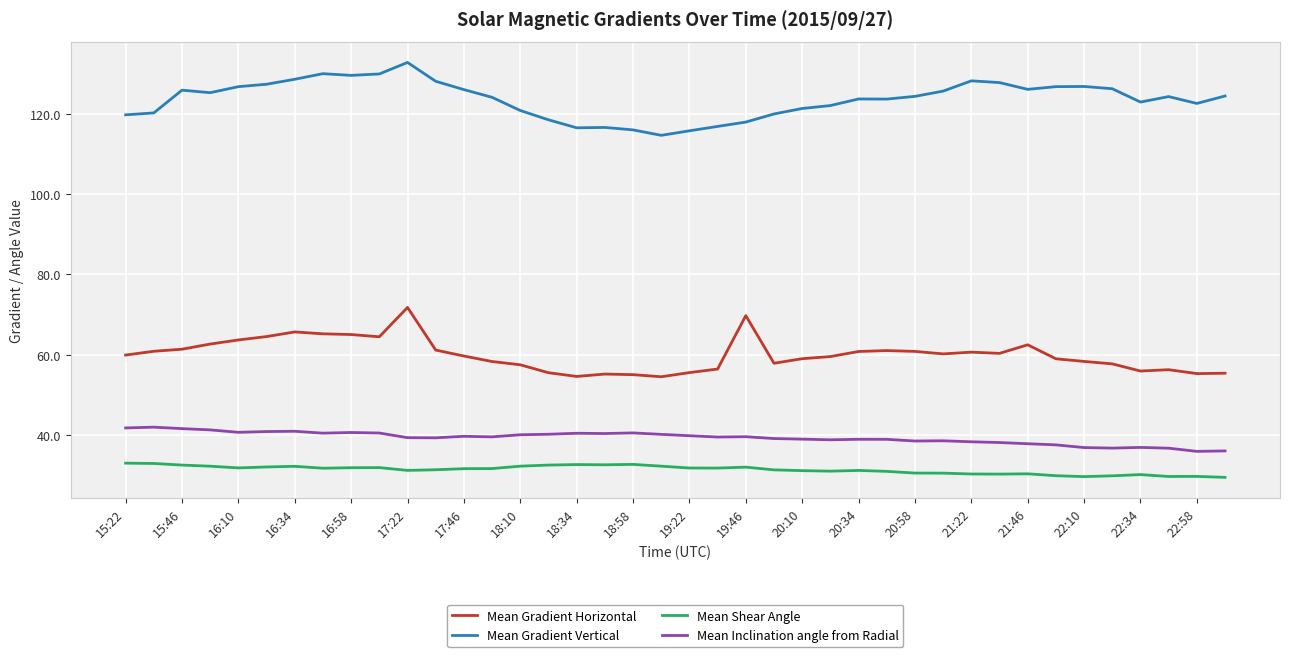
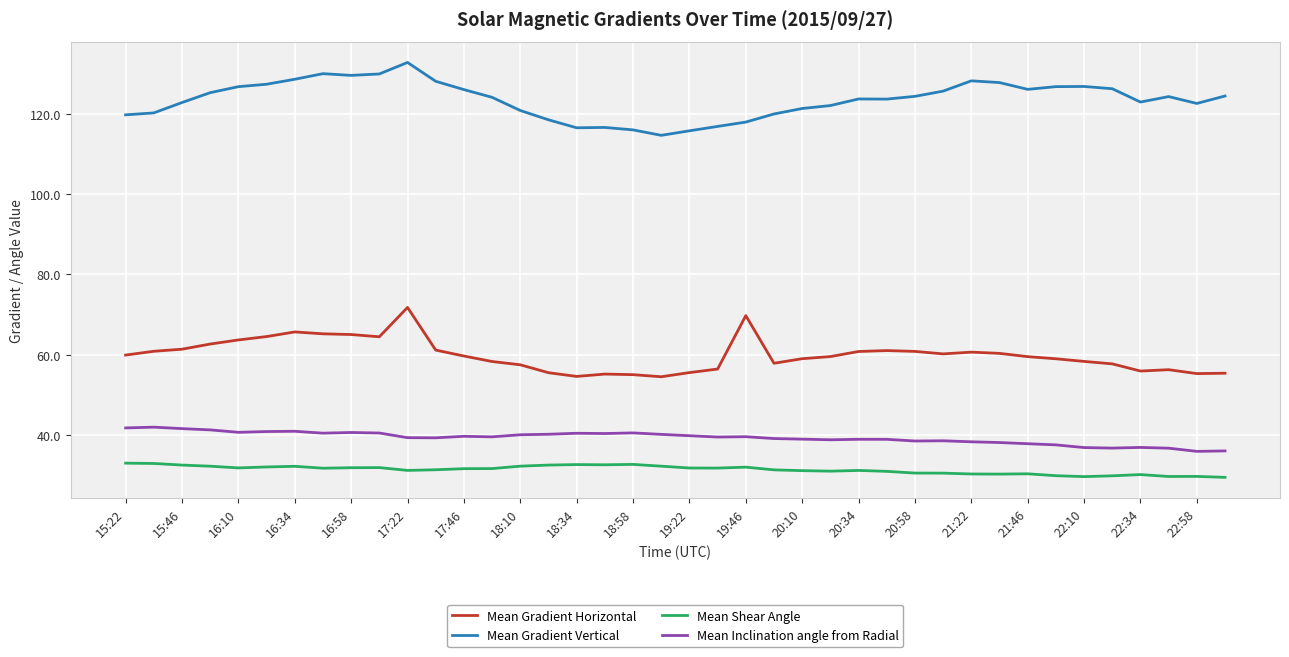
Mean Gradient Vertical, 15:46: 126 -> 123
Mean Gradient Horizontal, 21:46: 62 -> 60
